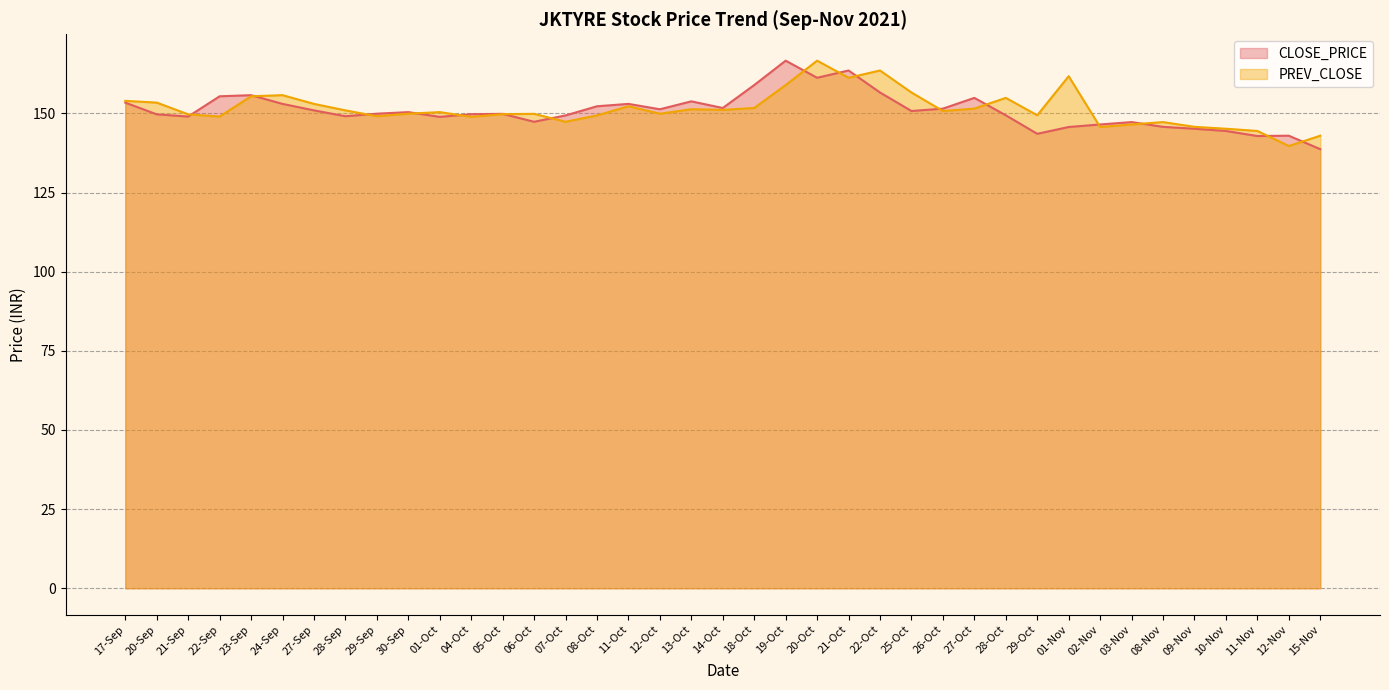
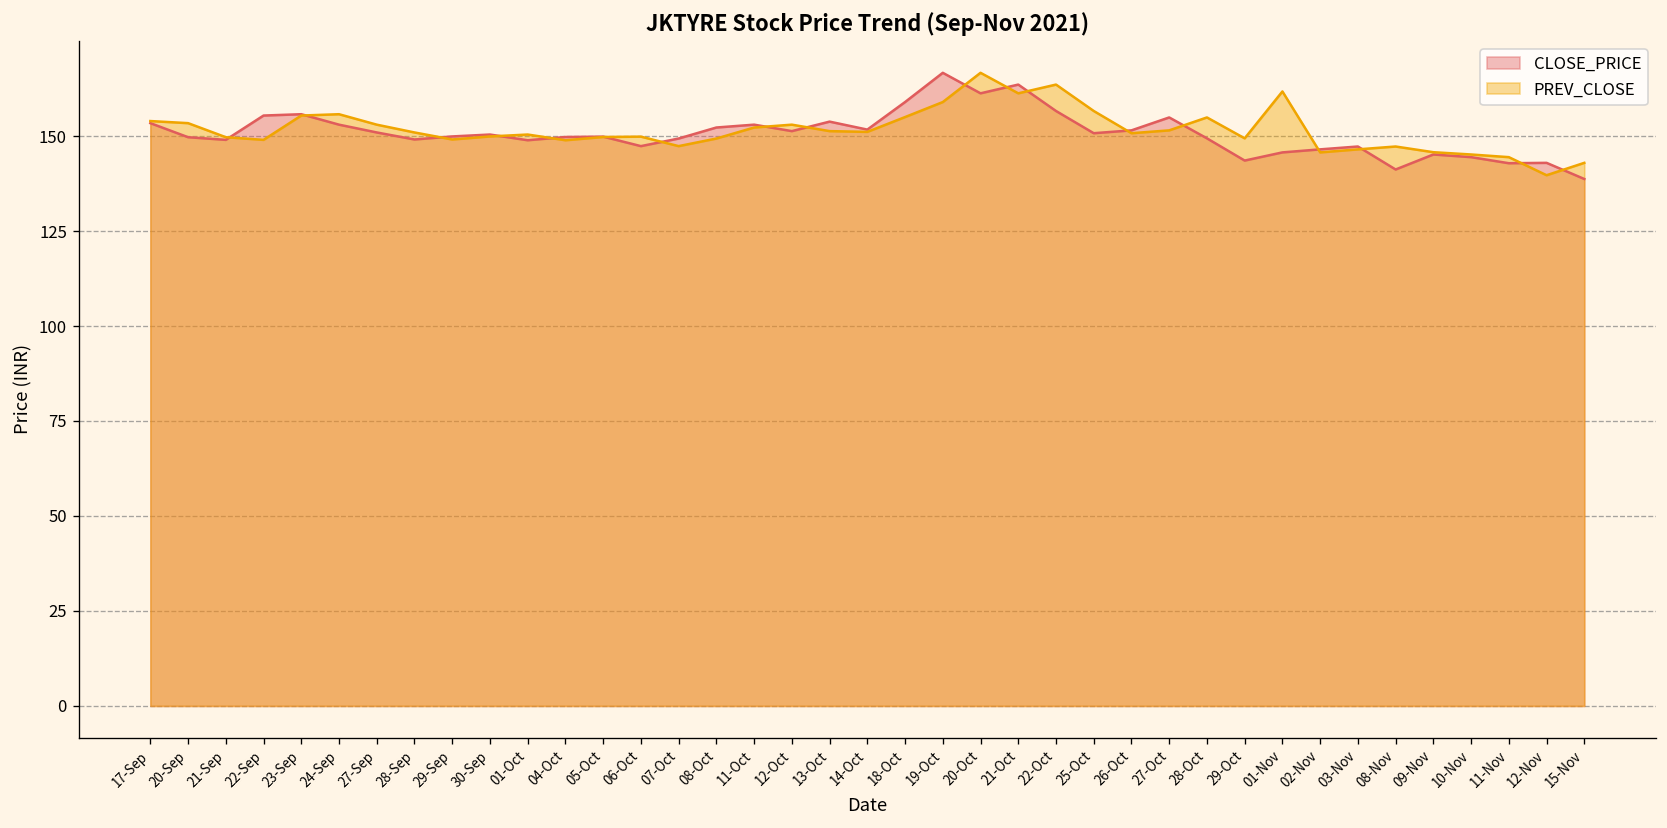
PREV_CLOSE, 12-Oct: 150 -> 153
PREV_CLOSE, 18-Oct: 152 -> 155
CLOSE_PRICE, 08-Nov: 146 -> 141
